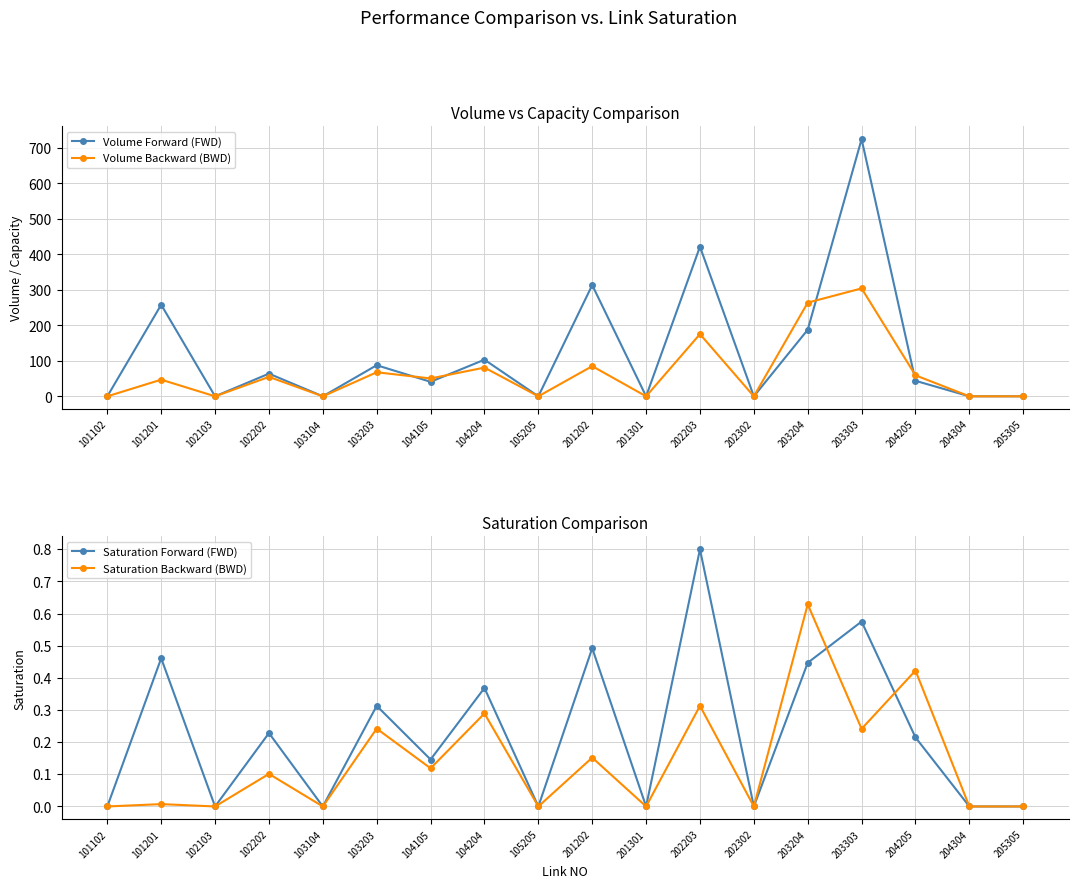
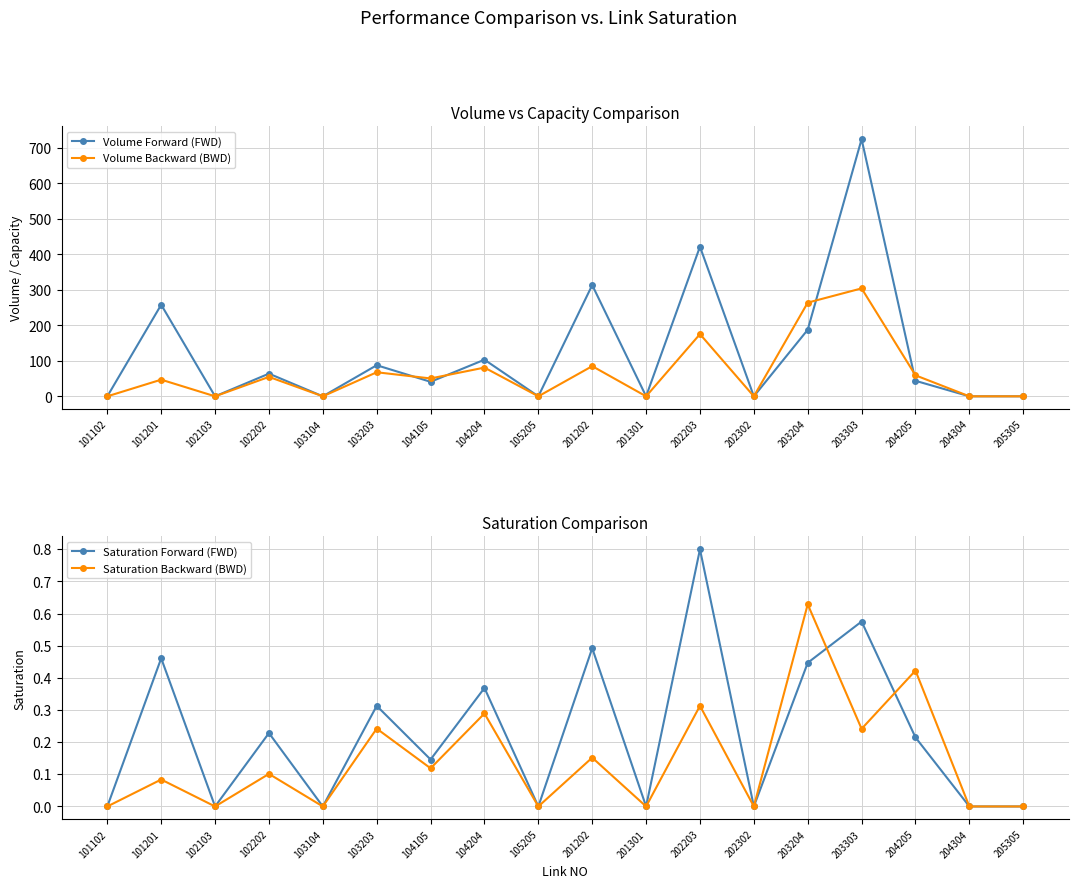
Saturation Comparison, Saturation Backward (BWD), 101201: 0.01 -> 0.08
